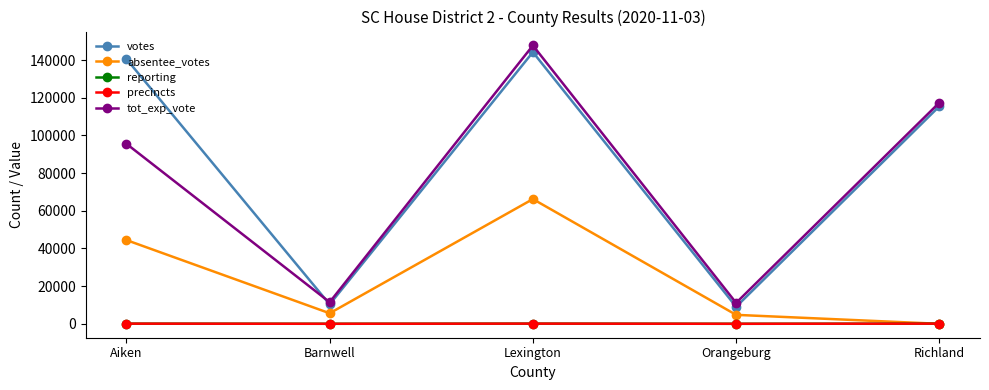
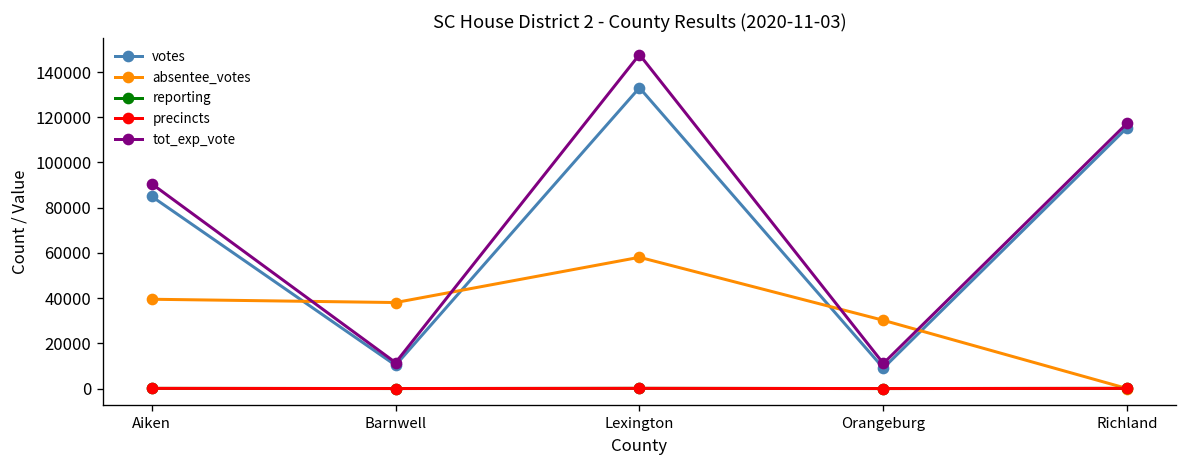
votes, Aiken: 141000 -> 85000
absentee_votes, Aiken: 44000 -> 40000
tot_exp_vote, Aiken: 96000 -> 91000
absentee_votes, Barnwell: 6000 -> 38000
votes, Lexington: 144000 -> 133000
absentee_votes, Lexington: 66000 -> 58000
absentee_votes, Orangeburg: 5000 -> 30000
